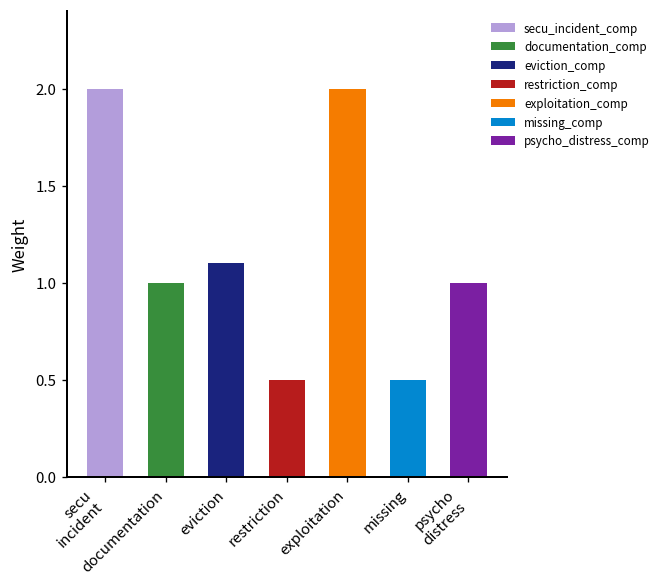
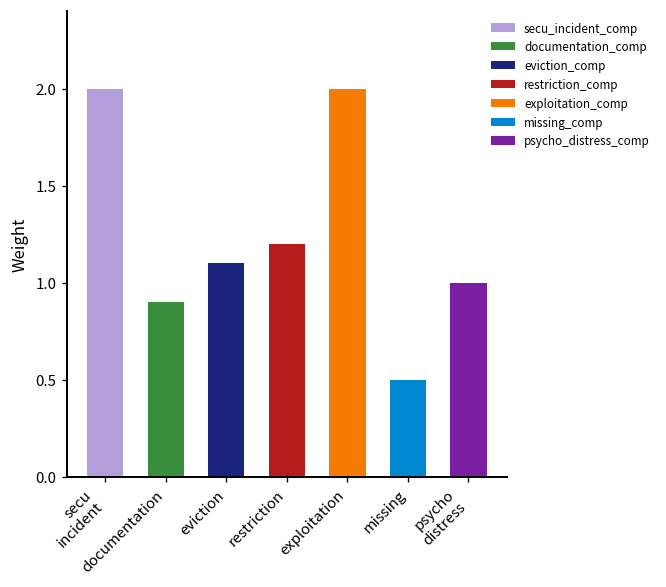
documentation: 1.0 -> 0.9
restriction: 0.5 -> 1.2
